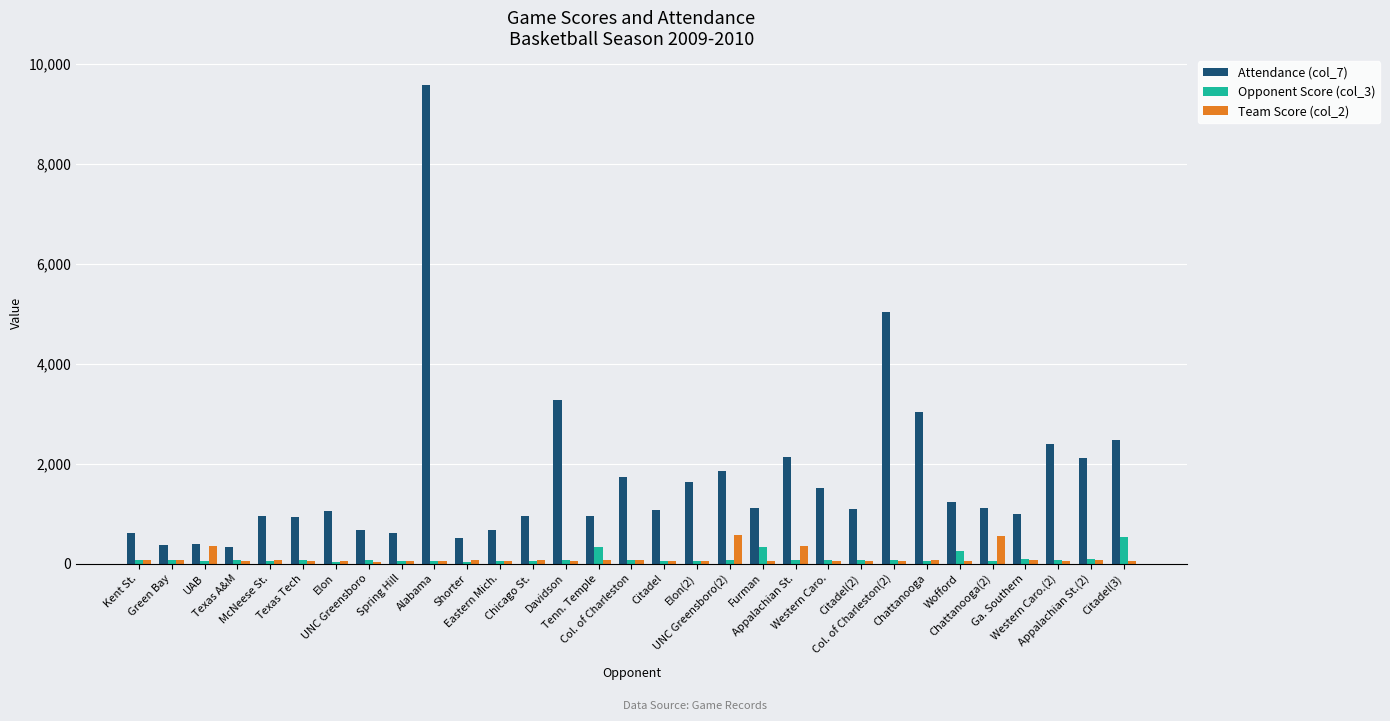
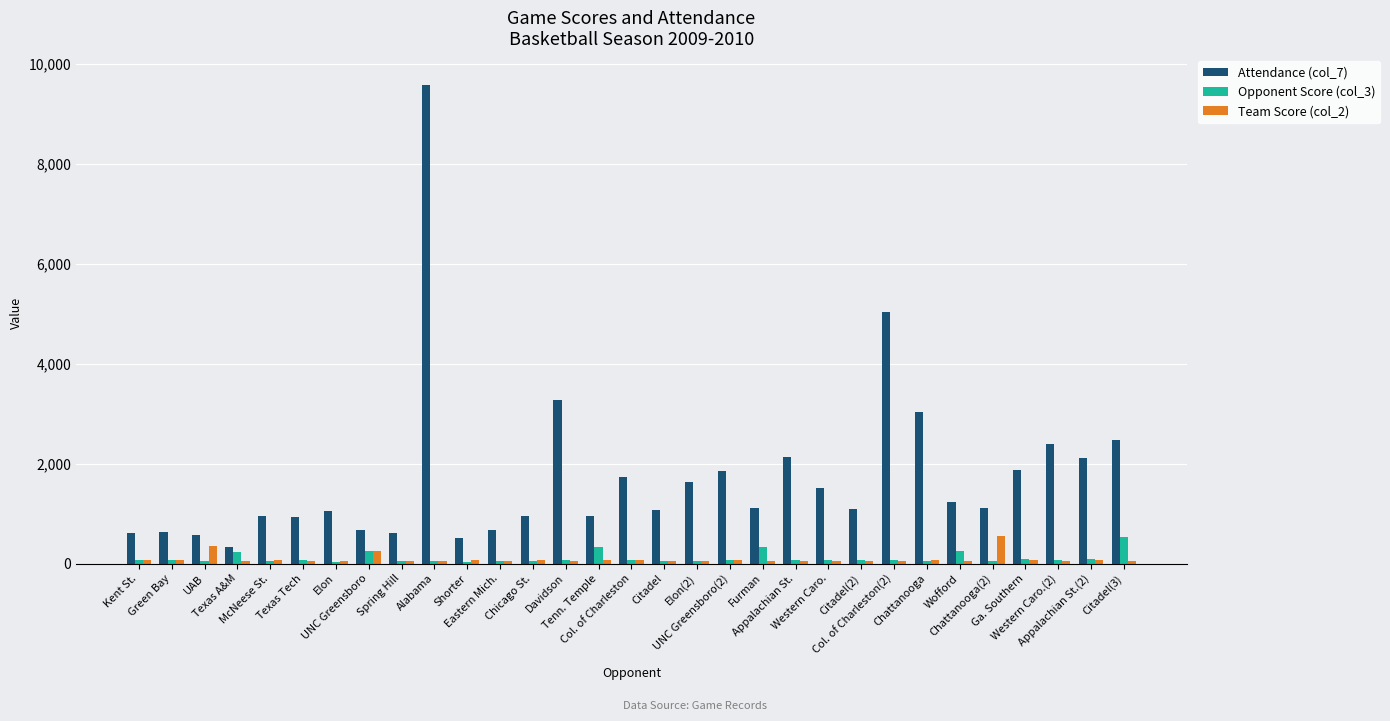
Attendance (col_7), Green Bay: 400 -> 600
Attendance (col_7), UAB: 400 -> 600
Opponent Score (col_3), Texas A&M: 100 -> 200
Opponent Score (col_3), UNC Greensboro: 100 -> 200
Team Score (col_2), UNC Greensboro: 0 -> 300
Team Score (col_2), UNC Greensboro(2): 600 -> 100
Team Score (col_2), Appalachian St.: 300 -> 100
Attendance (col_7), Ga. Southern: 1,000 -> 1,900
